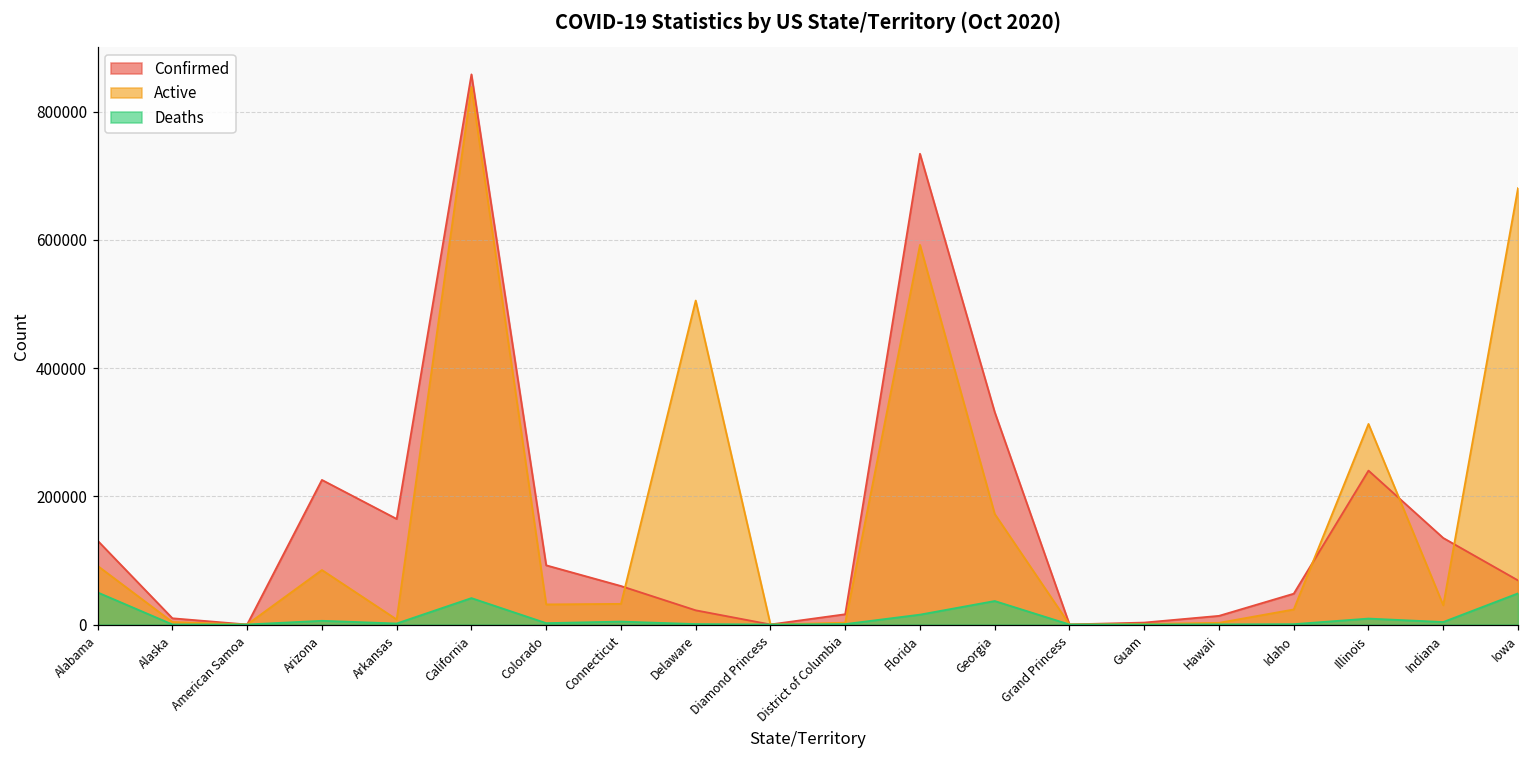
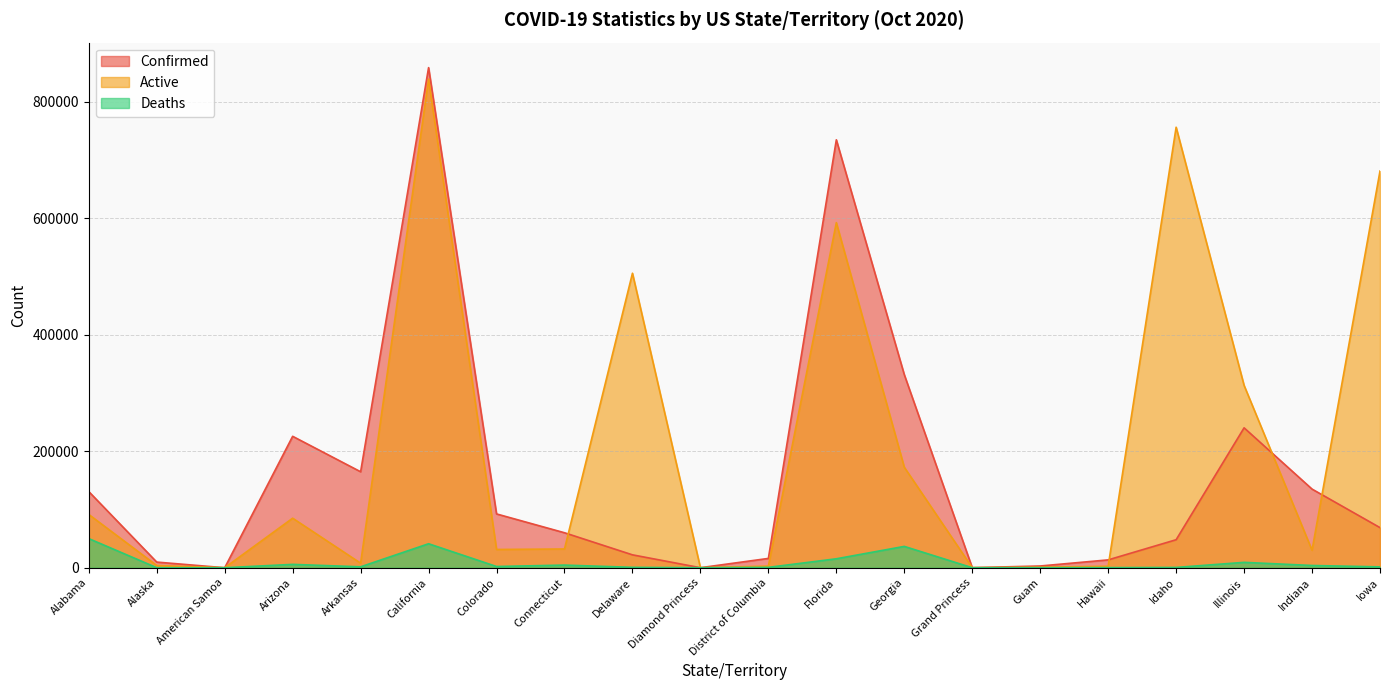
Active, Idaho: 20000 -> 760000
Deaths, Iowa: 50000 -> 0
